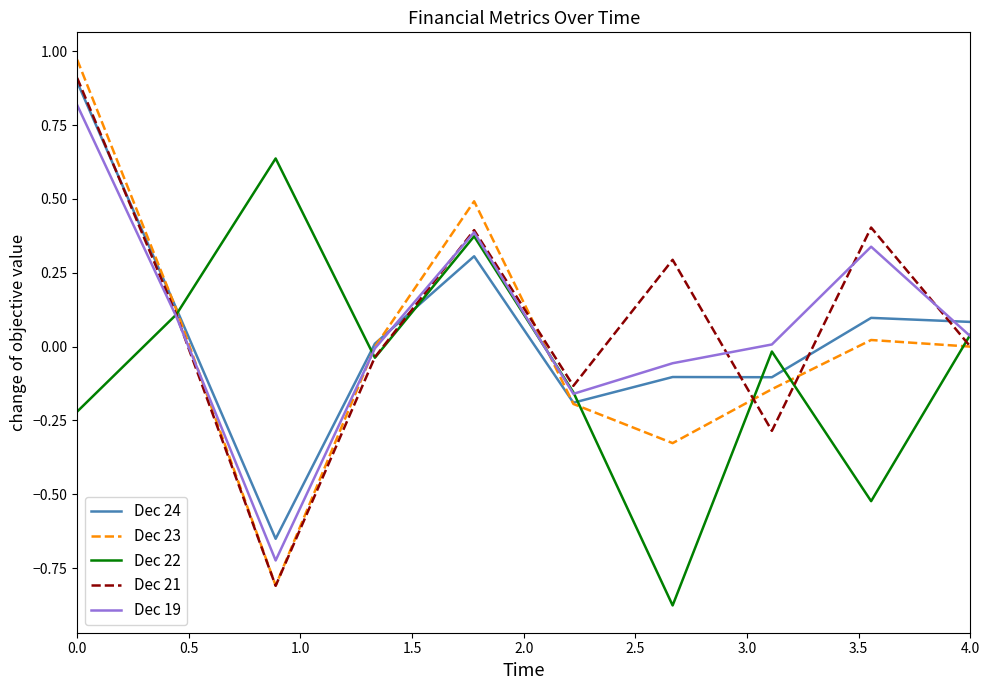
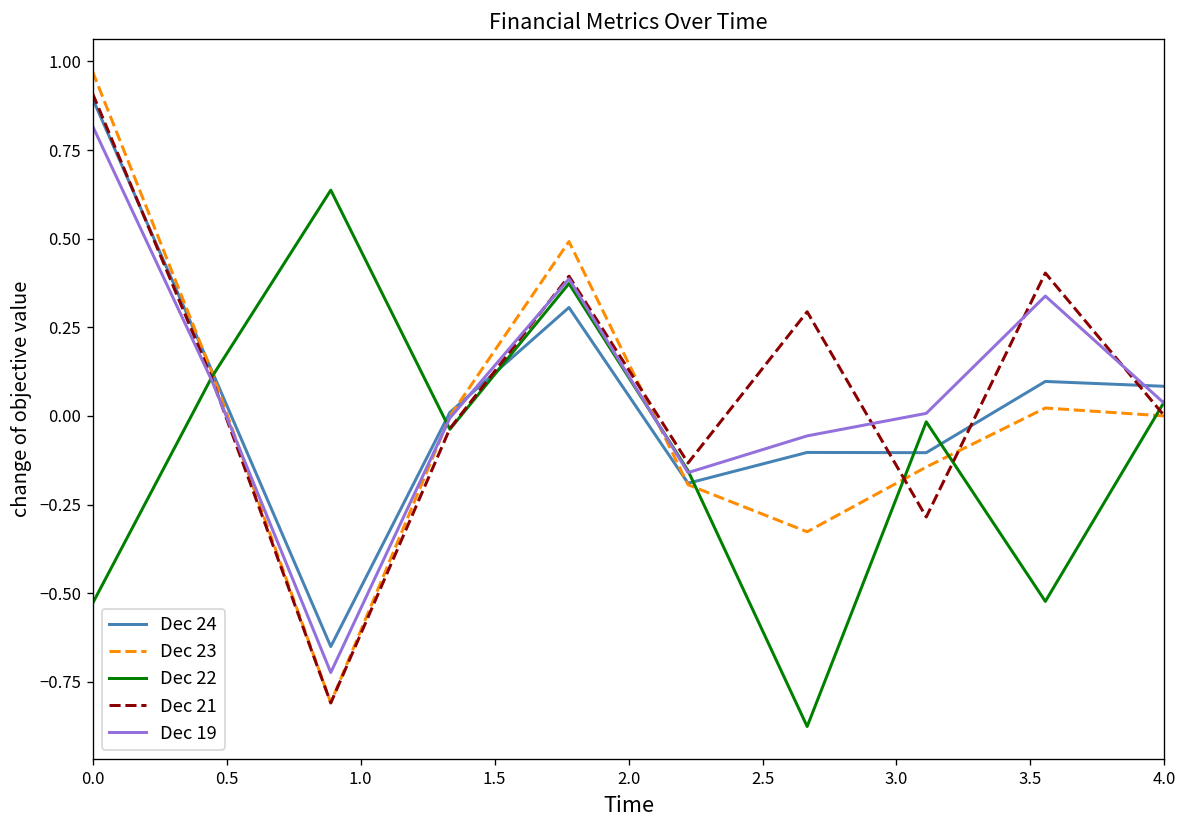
Dec 22, 0.0: -0.22 -> -0.53
